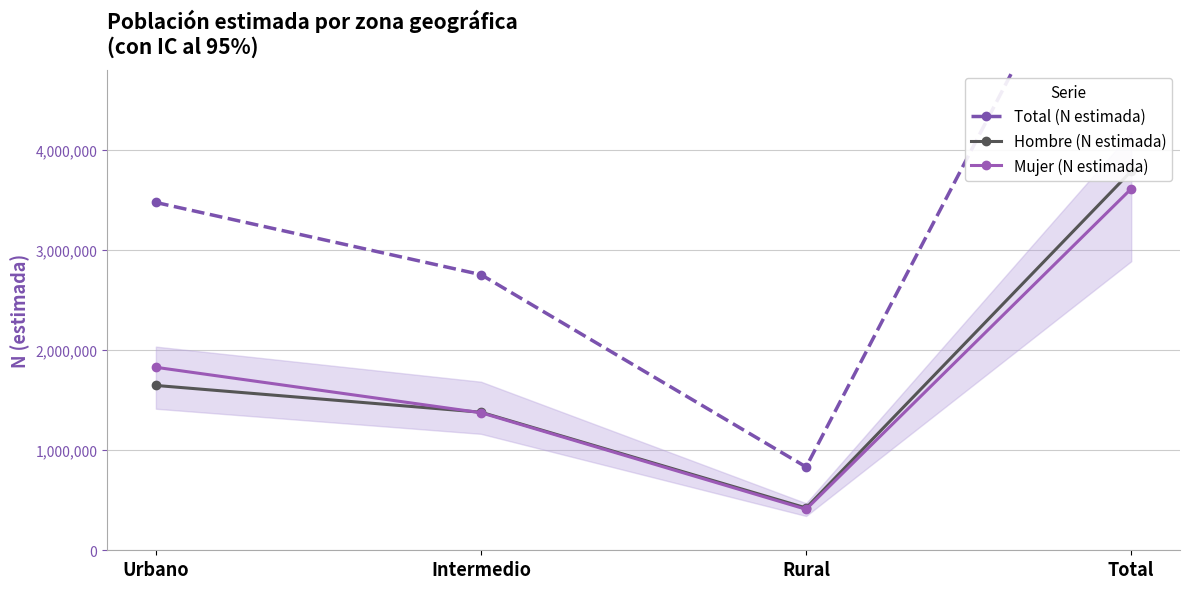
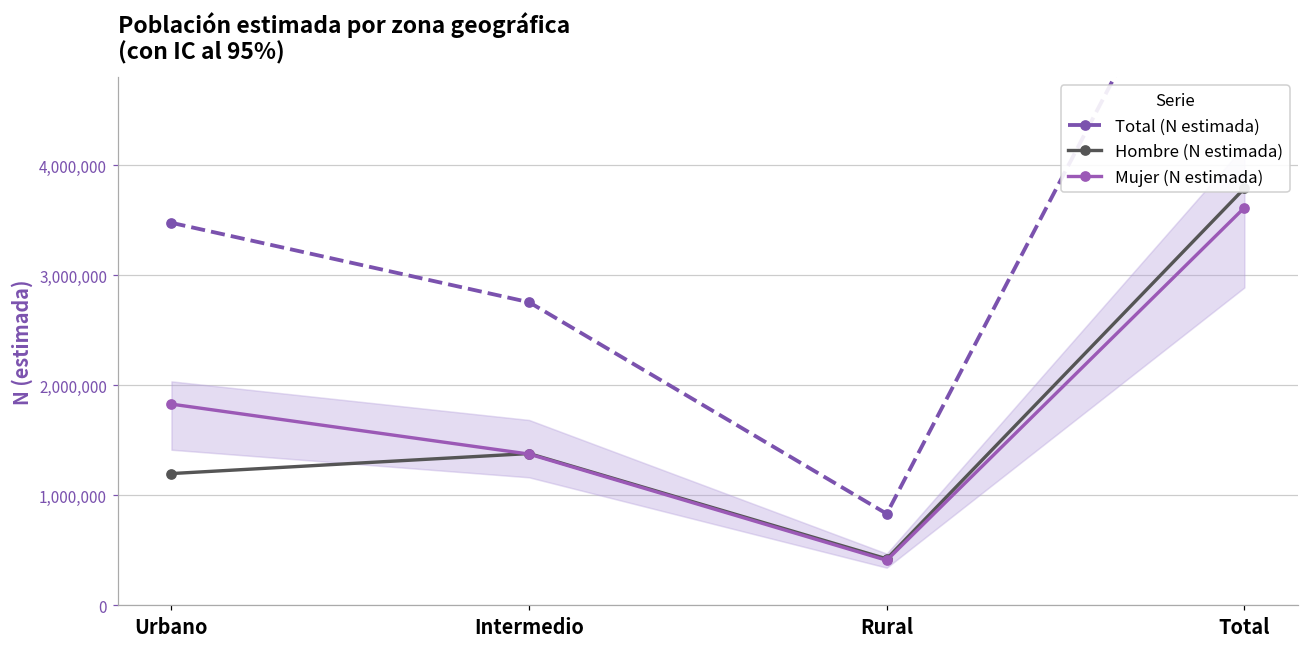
Hombre (N estimada), Urbano: 1,650,000 -> 1,200,000
